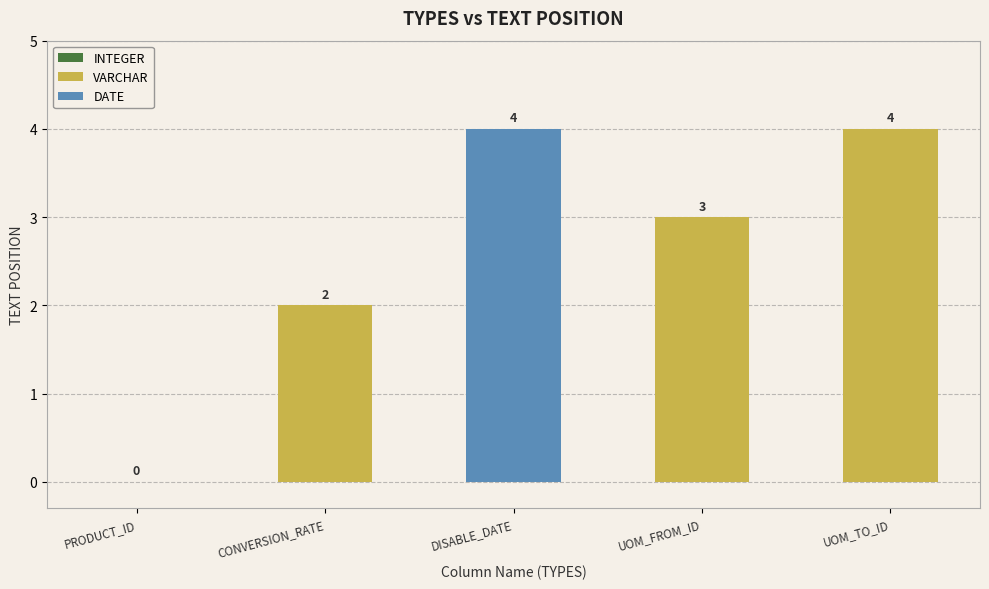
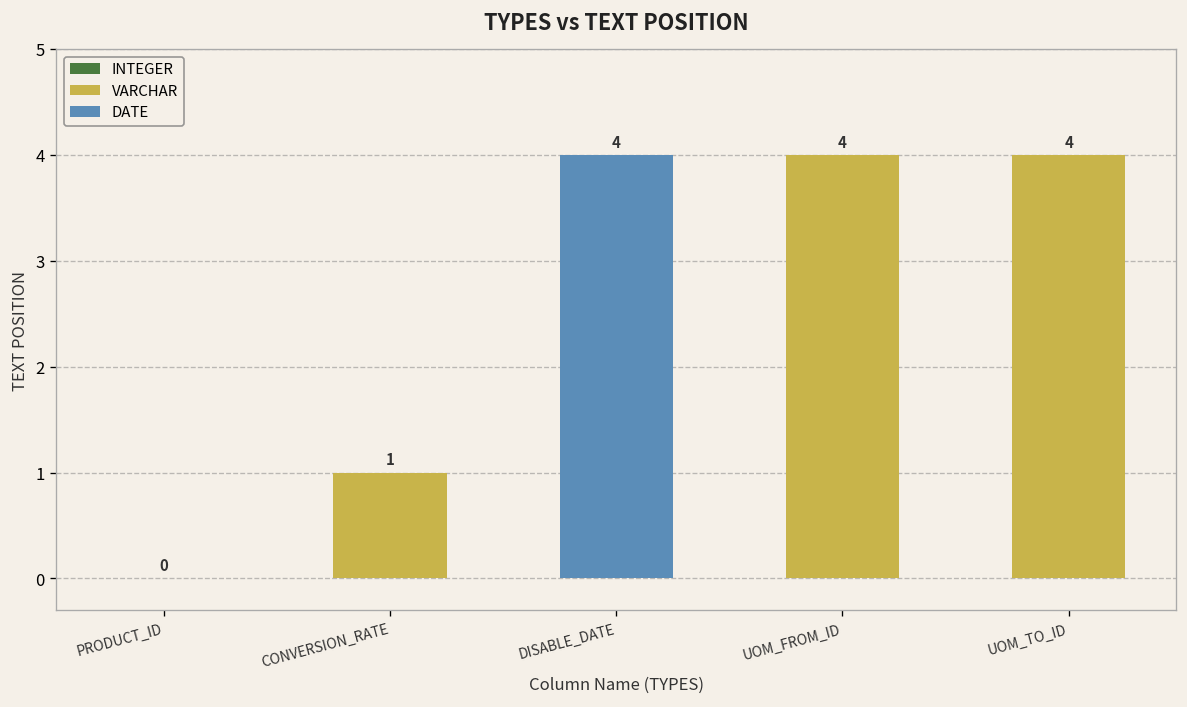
CONVERSION_RATE: 2 -> 1
UOM_FROM_ID: 3 -> 4
